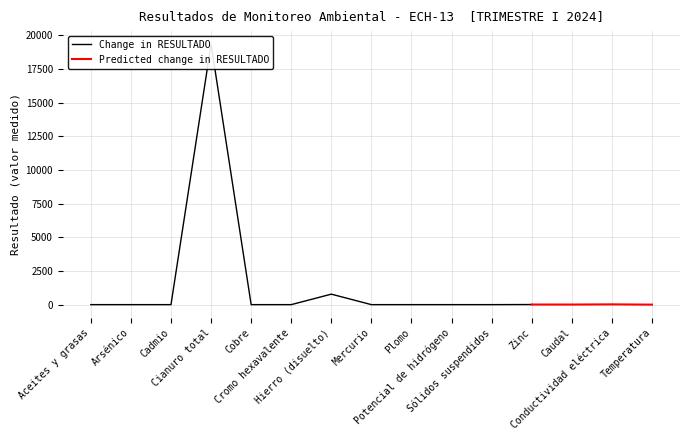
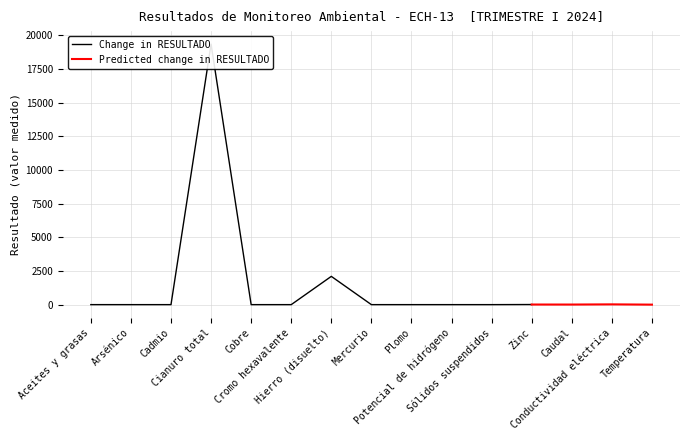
Change in RESULTADO, Hierro (disuelto): 800 -> 2100
